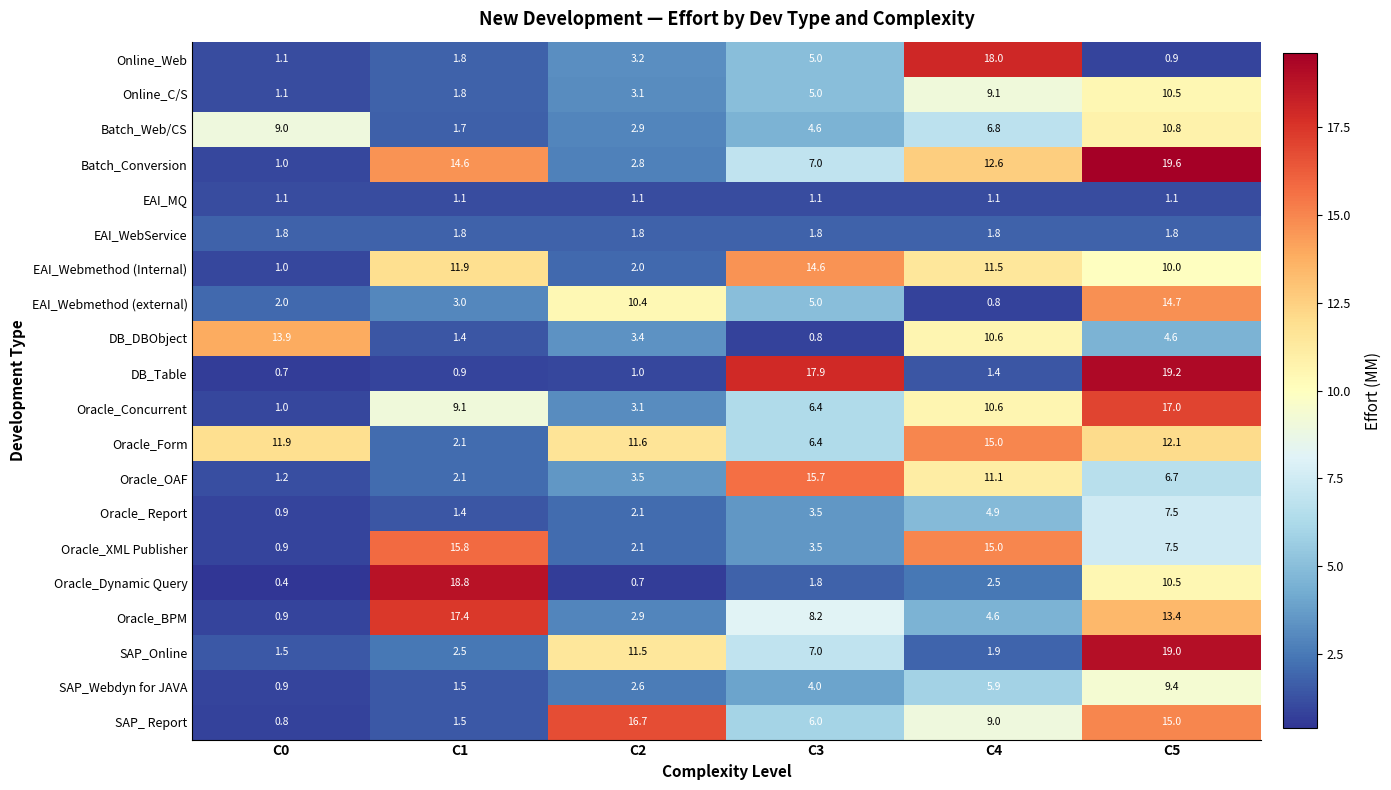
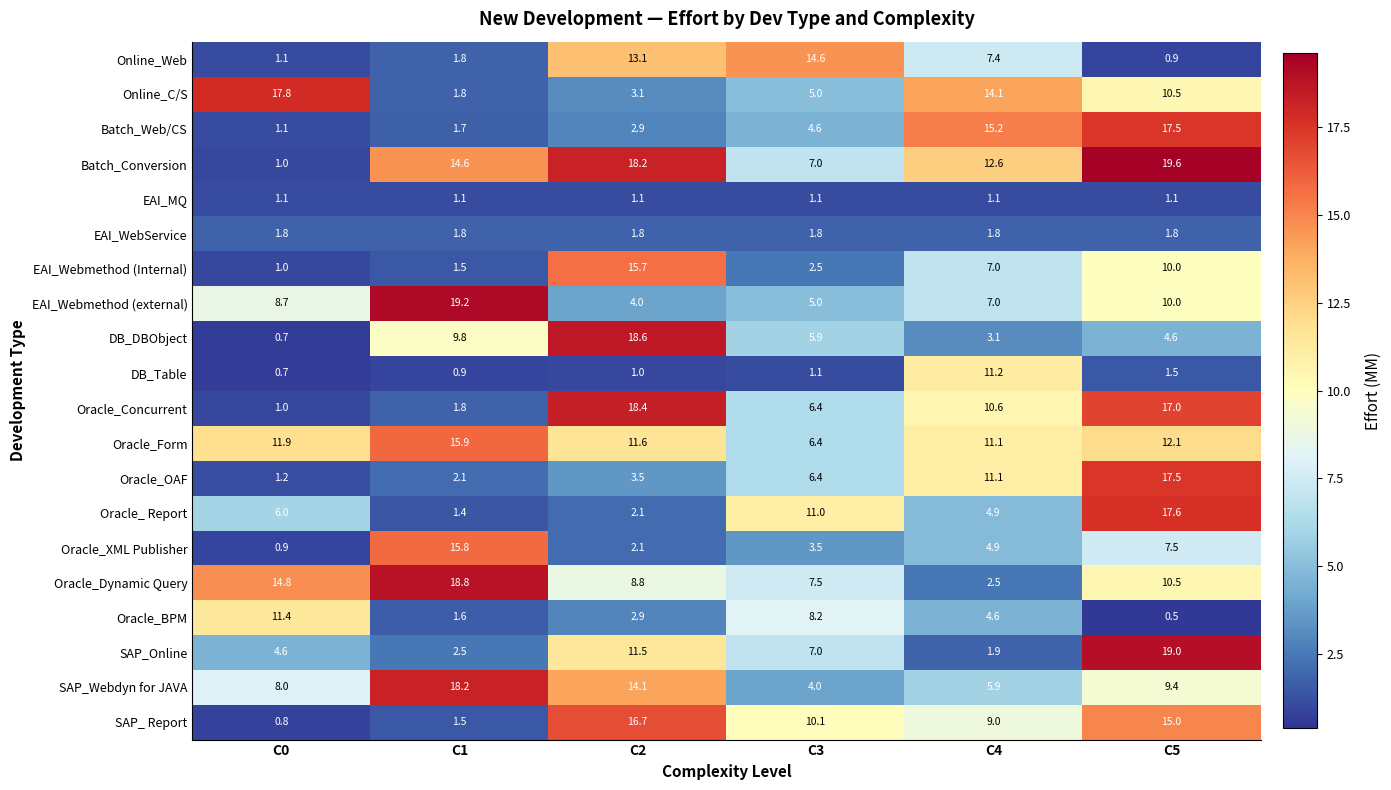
Online_Web, C2: 3.2 -> 13.1
Online_Web, C3: 5.0 -> 14.6
Online_Web, C4: 18.0 -> 7.4
Online_C/S, C0: 1.1 -> 17.8
Online_C/S, C4: 9.1 -> 14.1
Batch_Web/CS, C0: 9.0 -> 1.1
Batch_Web/CS, C4: 6.8 -> 15.2
Batch_Web/CS, C5: 10.8 -> 17.5
Batch_Conversion, C2: 2.8 -> 18.2
EAI_Webmethod (Internal), C1: 11.9 -> 1.5
EAI_Webmethod (Internal), C2: 2.0 -> 15.7
EAI_Webmethod (Internal), C3: 14.6 -> 2.5
EAI_Webmethod (Internal), C4: 11.5 -> 7.0
EAI_Webmethod (external), C0: 2.0 -> 8.7
EAI_Webmethod (external), C1: 3.0 -> 19.2
EAI_Webmethod (external), C2: 10.4 -> 4.0
EAI_Webmethod (external), C4: 0.8 -> 7.0
EAI_Webmethod (external), C5: 14.7 -> 10.0
DB_DBObject, C0: 13.9 -> 0.7
DB_DBObject, C1: 1.4 -> 9.8
DB_DBObject, C2: 3.4 -> 18.6
DB_DBObject, C3: 0.8 -> 5.9
DB_DBObject, C4: 10.6 -> 3.1
DB_Table, C3: 17.9 -> 1.1
DB_Table, C4: 1.4 -> 11.2
DB_Table, C5: 19.2 -> 1.5
Oracle_Concurrent, C1: 9.1 -> 1.8
Oracle_Concurrent, C2: 3.1 -> 18.4
Oracle_Form, C1: 2.1 -> 15.9
Oracle_Form, C4: 15.0 -> 11.1
Oracle_OAF, C3: 15.7 -> 6.4
Oracle_OAF, C5: 6.7 -> 17.5
Oracle_ Report, C0: 0.9 -> 6.0
Oracle_ Report, C3: 3.5 -> 11.0
Oracle_ Report, C5: 7.5 -> 17.6
Oracle_XML Publisher, C4: 15.0 -> 4.9
Oracle_Dynamic Query, C0: 0.4 -> 14.8
Oracle_Dynamic Query, C2: 0.7 -> 8.8
Oracle_Dynamic Query, C3: 1.8 -> 7.5
Oracle_BPM, C0: 0.9 -> 11.4
Oracle_BPM, C1: 17.4 -> 1.6
Oracle_BPM, C5: 13.4 -> 0.5
SAP_Online, C0: 1.5 -> 4.6
SAP_Webdyn for JAVA, C0: 0.9 -> 8.0
SAP_Webdyn for JAVA, C1: 1.5 -> 18.2
SAP_Webdyn for JAVA, C2: 2.6 -> 14.1
SAP_ Report, C3: 6.0 -> 10.1
